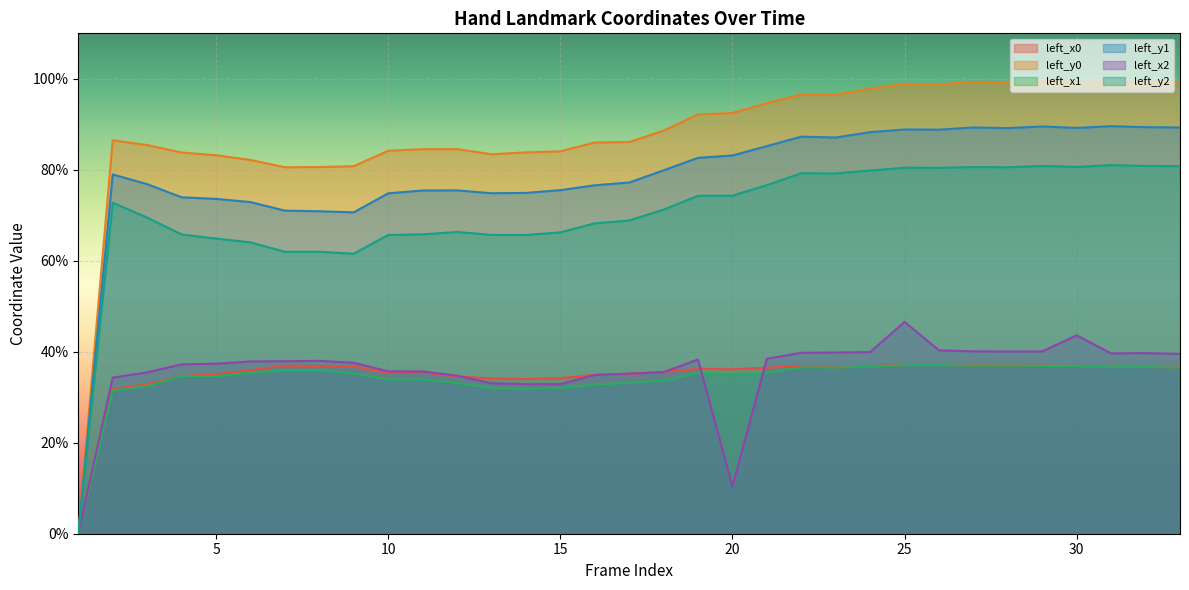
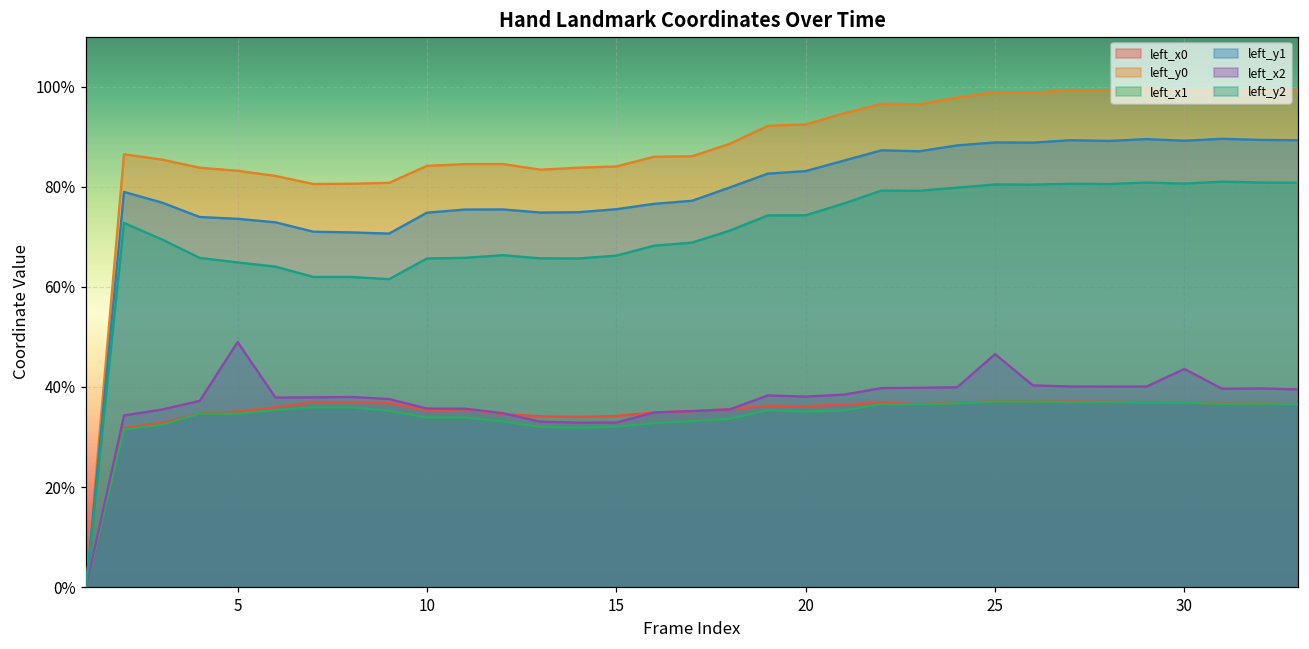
left_x2, 5: 37% -> 49%
left_x2, 20: 10% -> 38%
